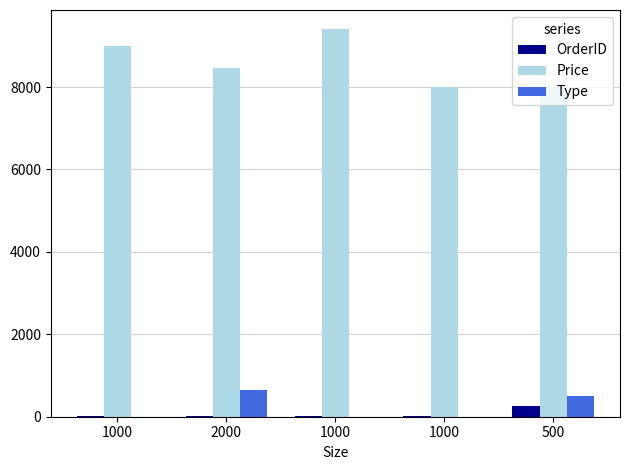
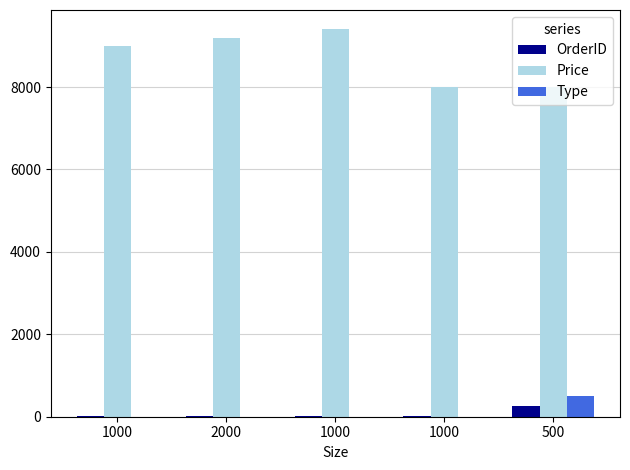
Price, 2000: 8500 -> 9200
Type, 2000: 600 -> 0
